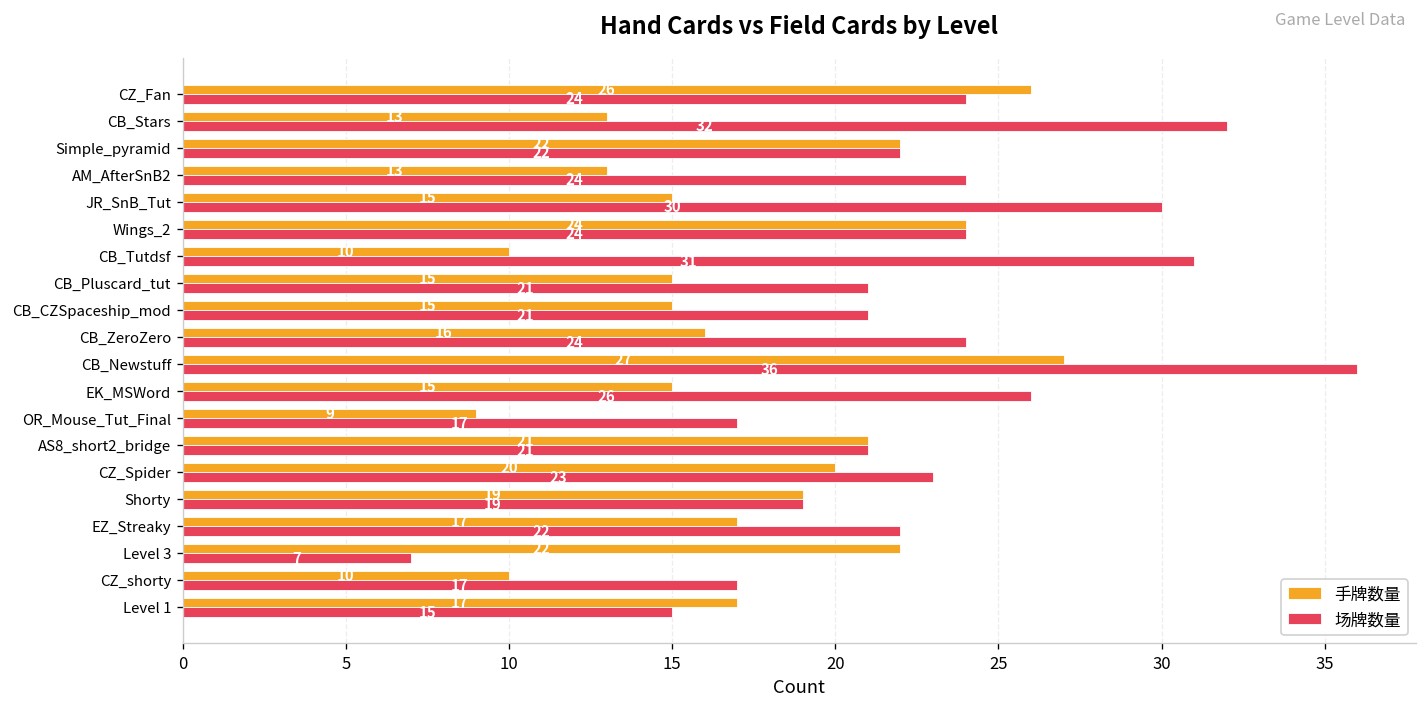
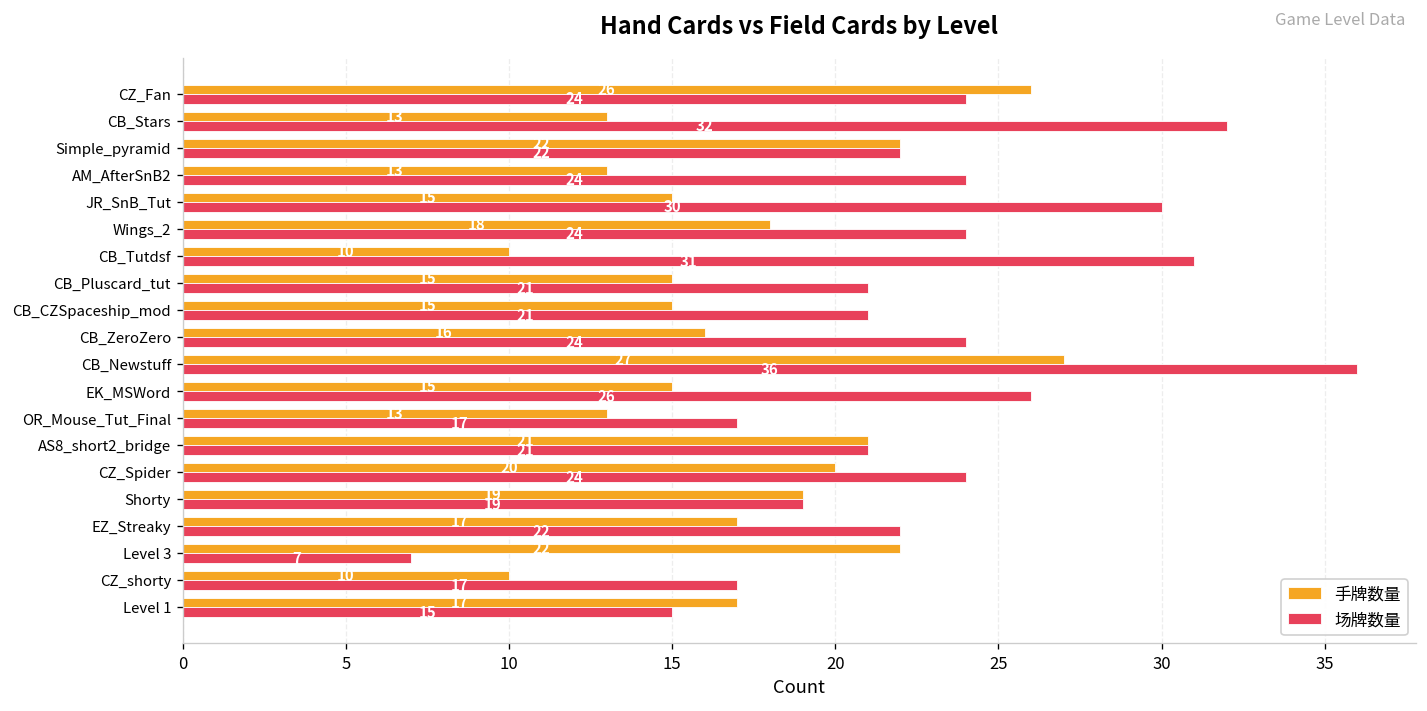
手牌数量, Wings_2: 24 -> 18
手牌数量, OR_Mouse_Tut_Final: 9 -> 13
场牌数量, CZ_Spider: 23 -> 24
